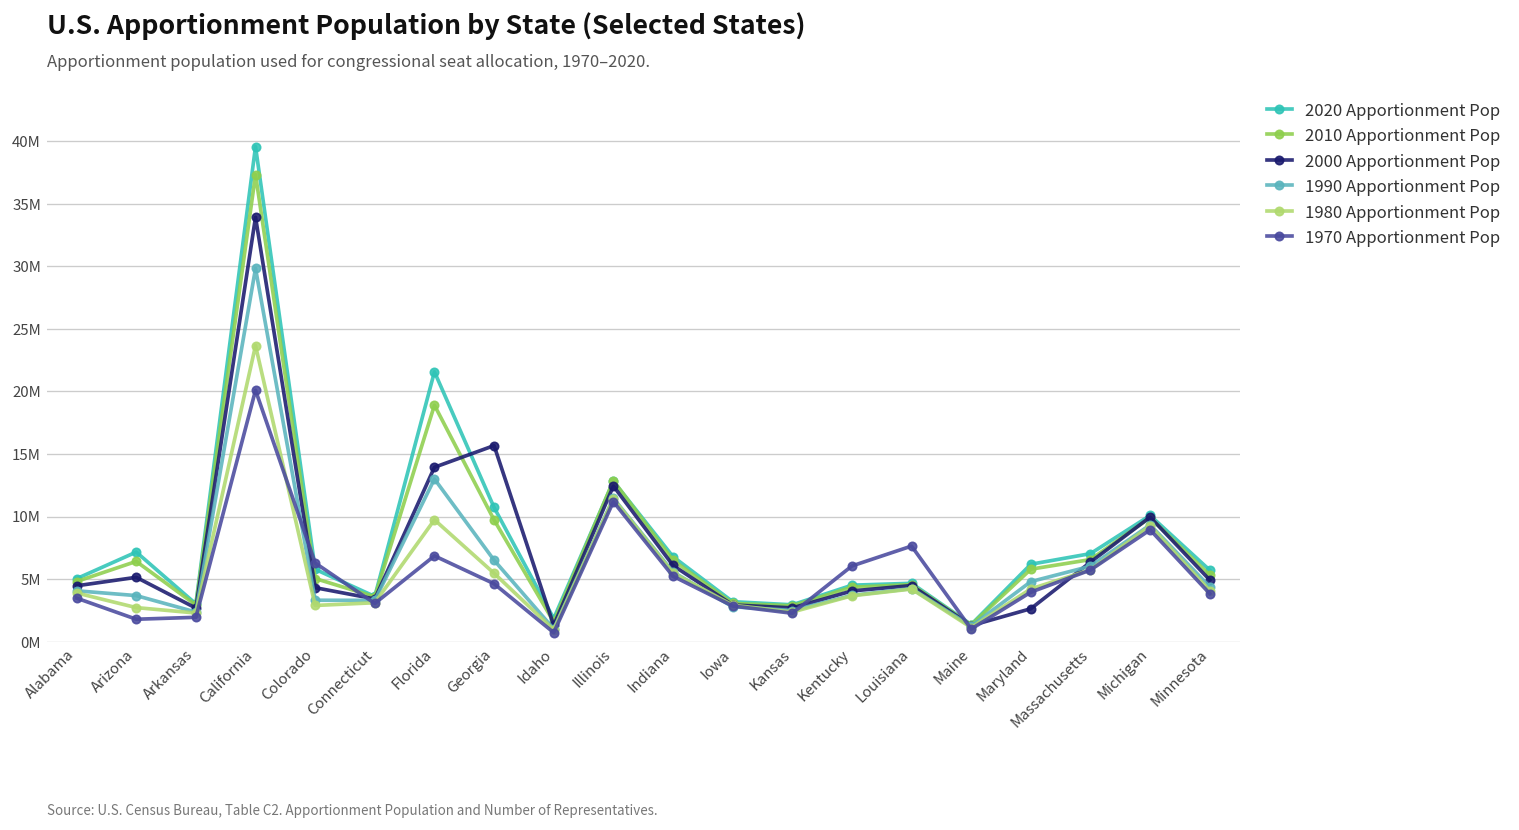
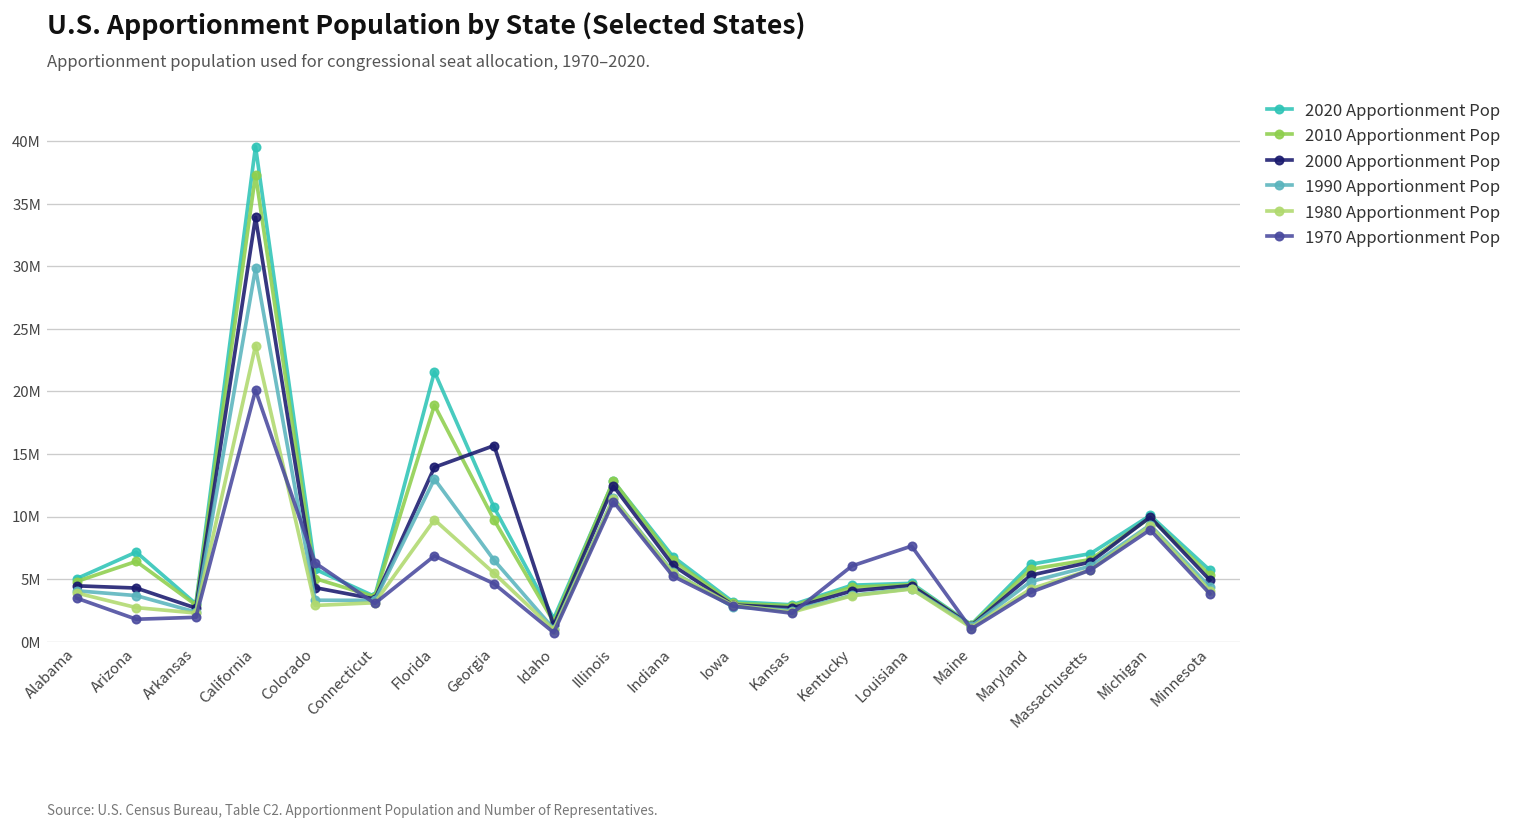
2000 Apportionment Pop, Arizona: 5100000 -> 4300000
2000 Apportionment Pop, Maryland: 2600000 -> 5300000
